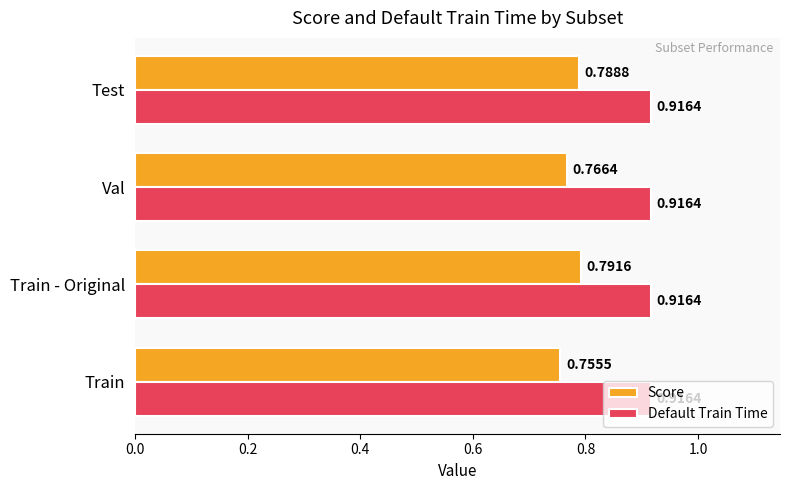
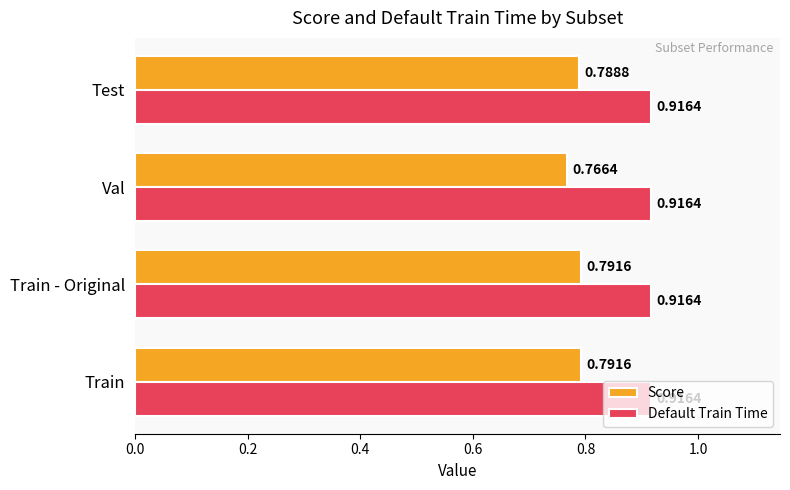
Score, Train: 0.7555 -> 0.7916
